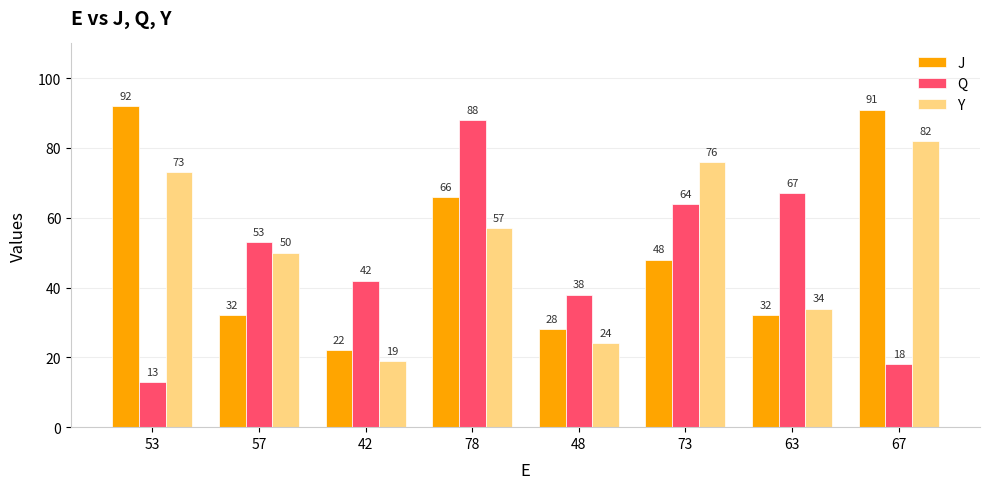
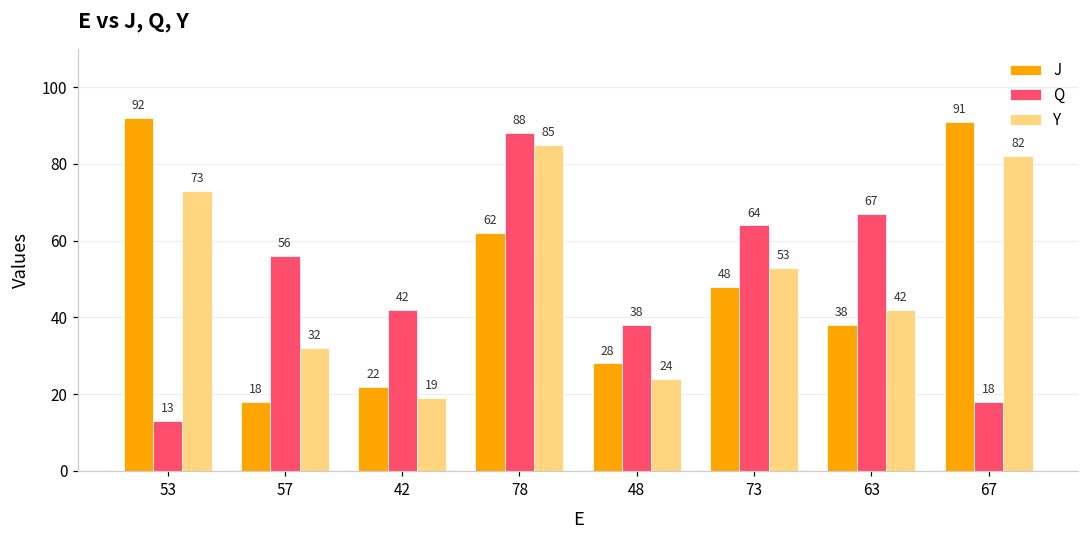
J, 57: 32 -> 18
Q, 57: 53 -> 56
Y, 57: 50 -> 32
J, 78: 66 -> 62
Y, 78: 57 -> 85
Y, 73: 76 -> 53
J, 63: 32 -> 38
Y, 63: 34 -> 42
